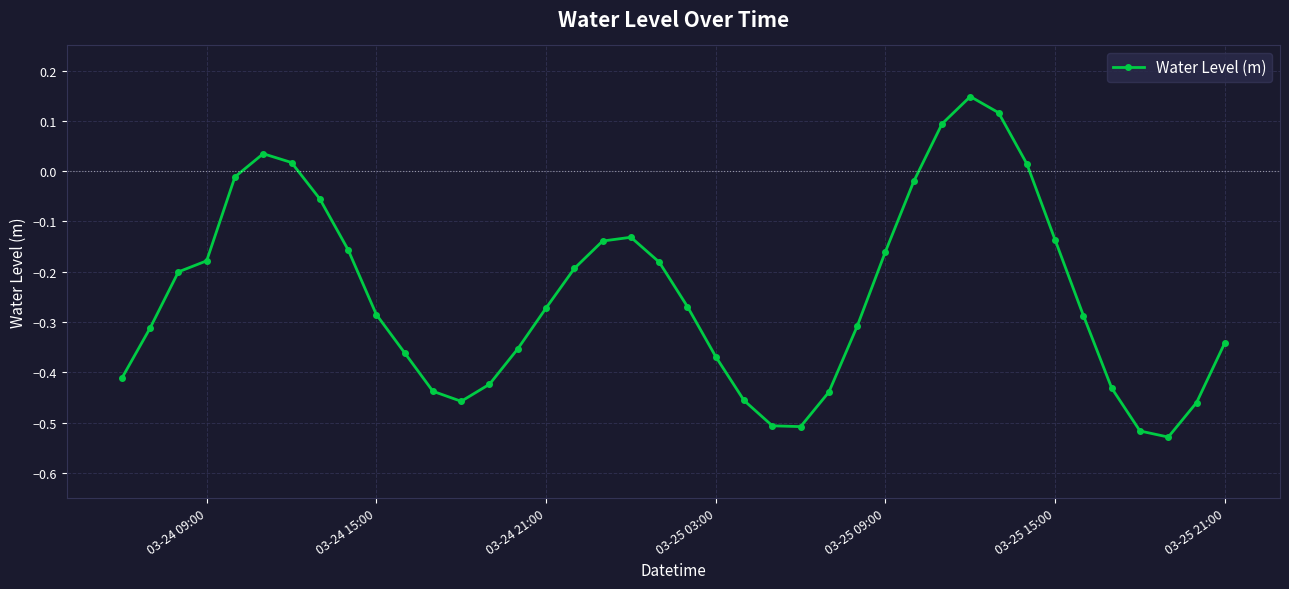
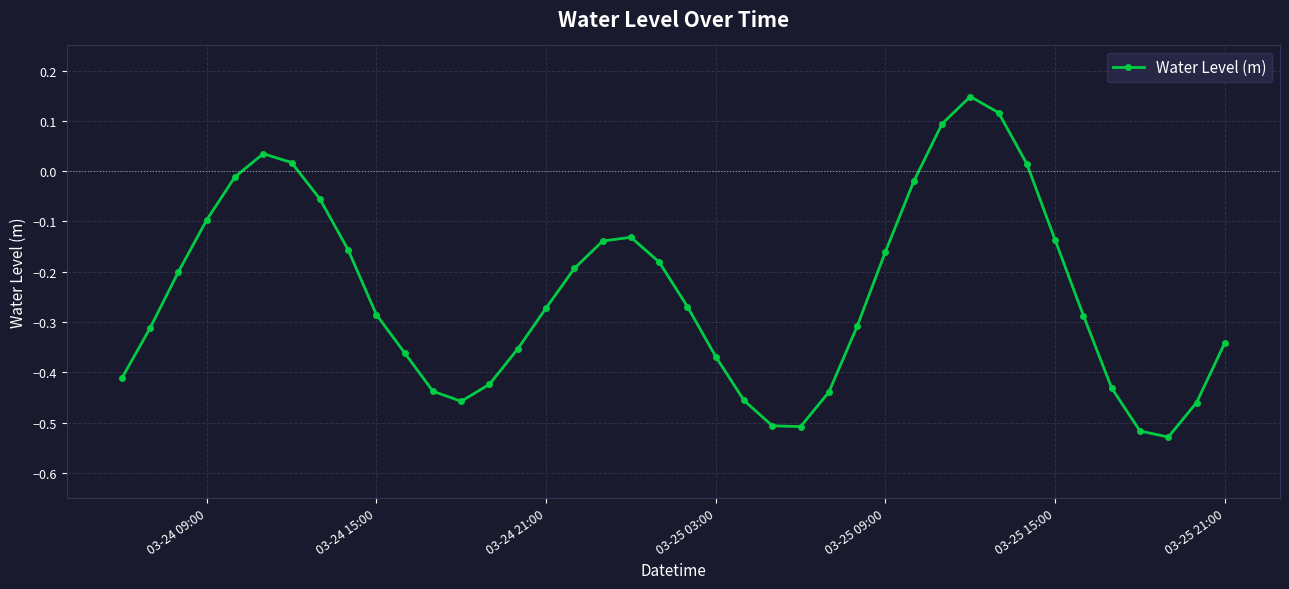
03-24 09:00: -0.18 -> -0.10
